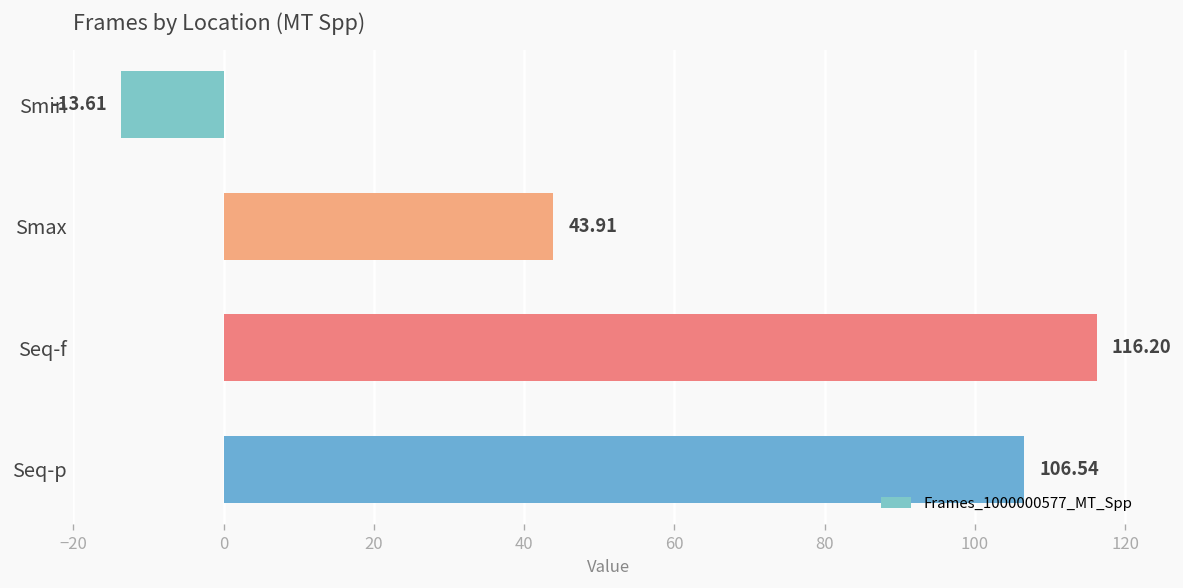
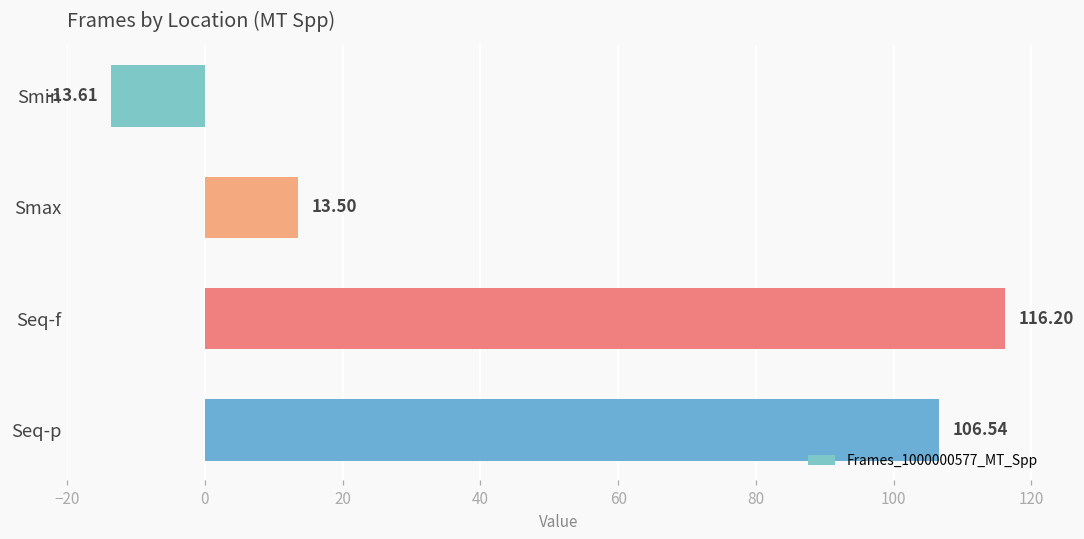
Smax: 43.91 -> 13.50
